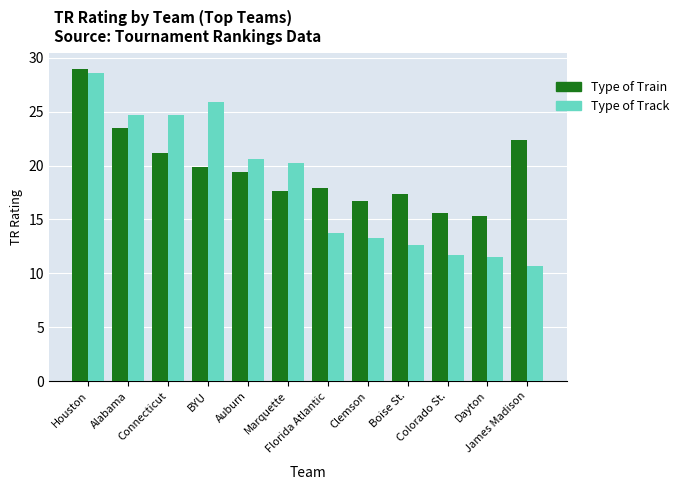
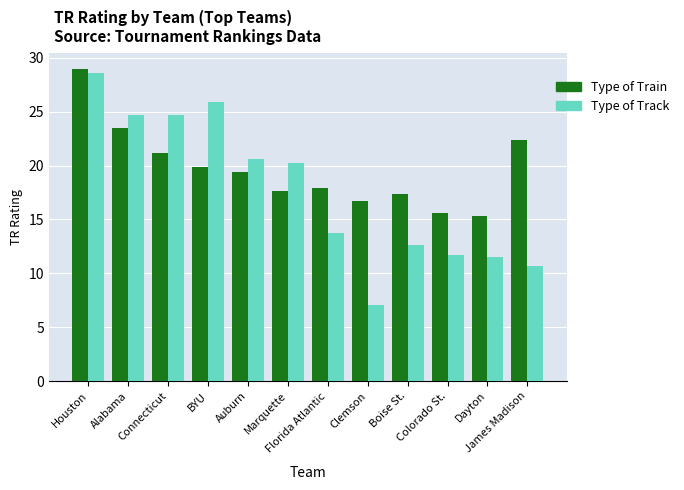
Type of Track, Clemson: 13.3 -> 7.1
